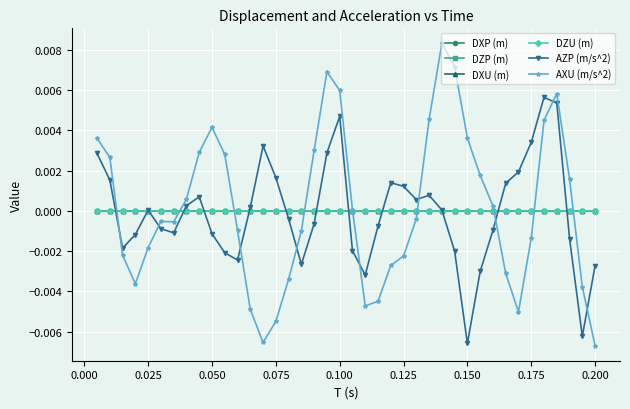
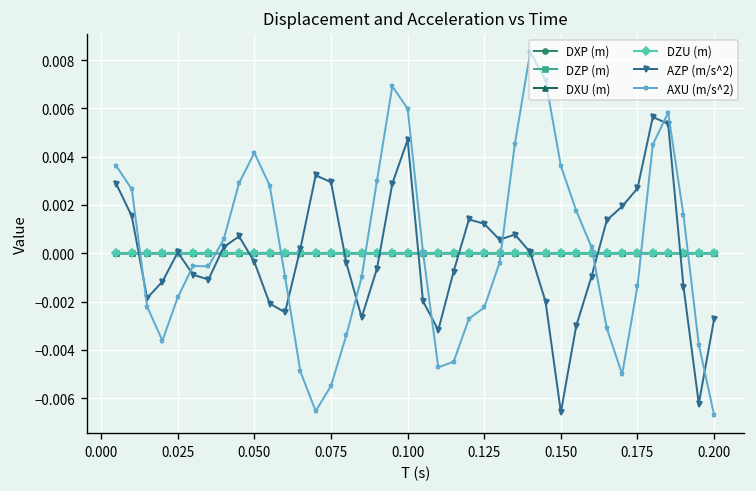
AZP (m/s^2), 0.050: -0.0011 -> -0.0004
AZP (m/s^2), 0.075: 0.0017 -> 0.0029
AZP (m/s^2), 0.175: 0.0034 -> 0.0027
